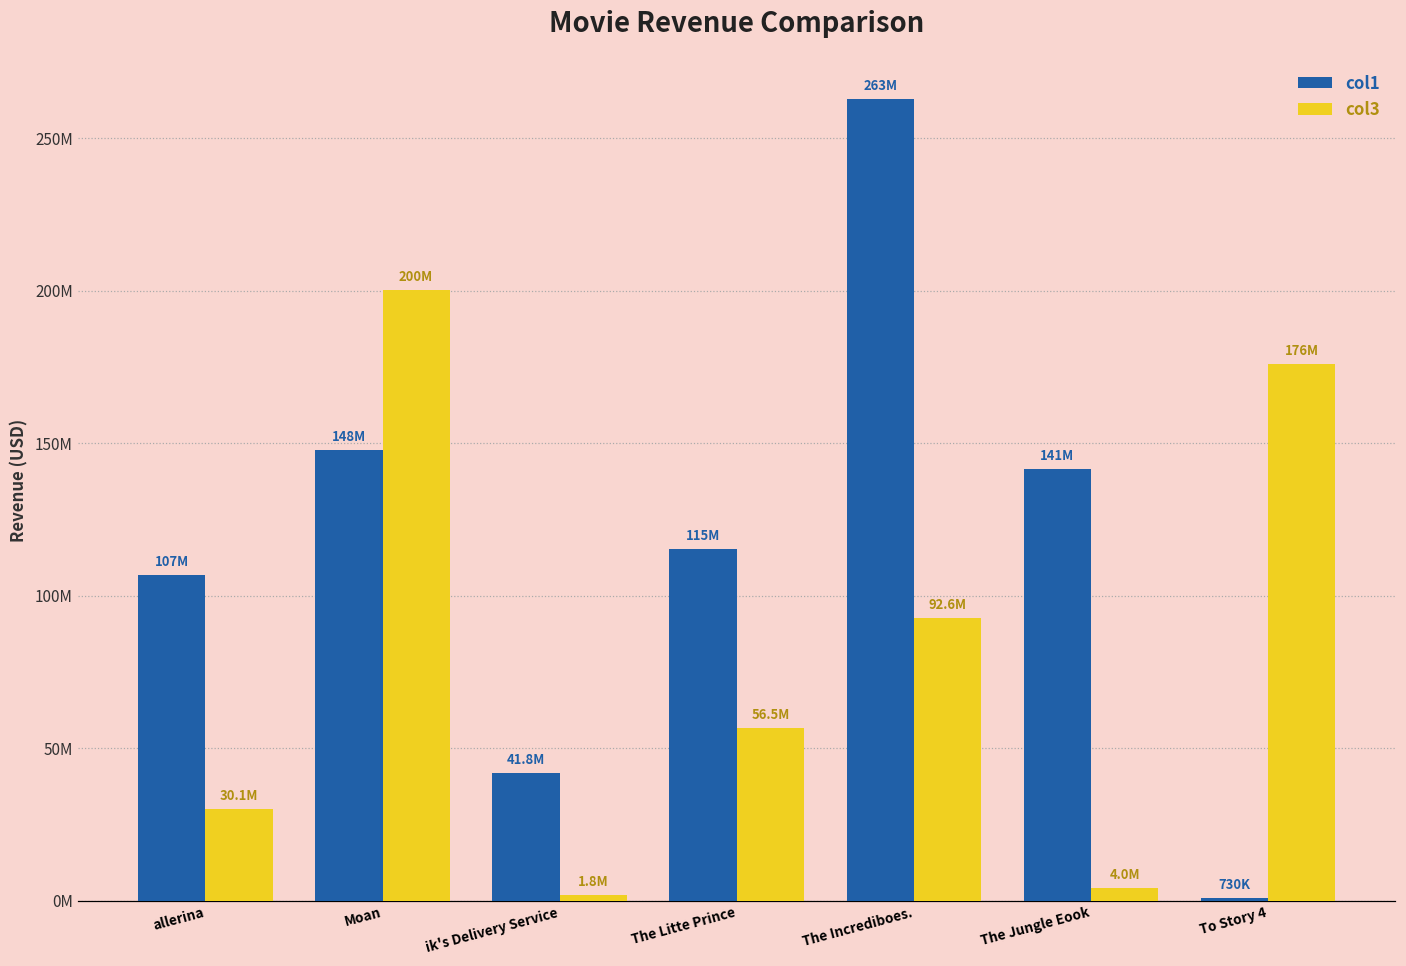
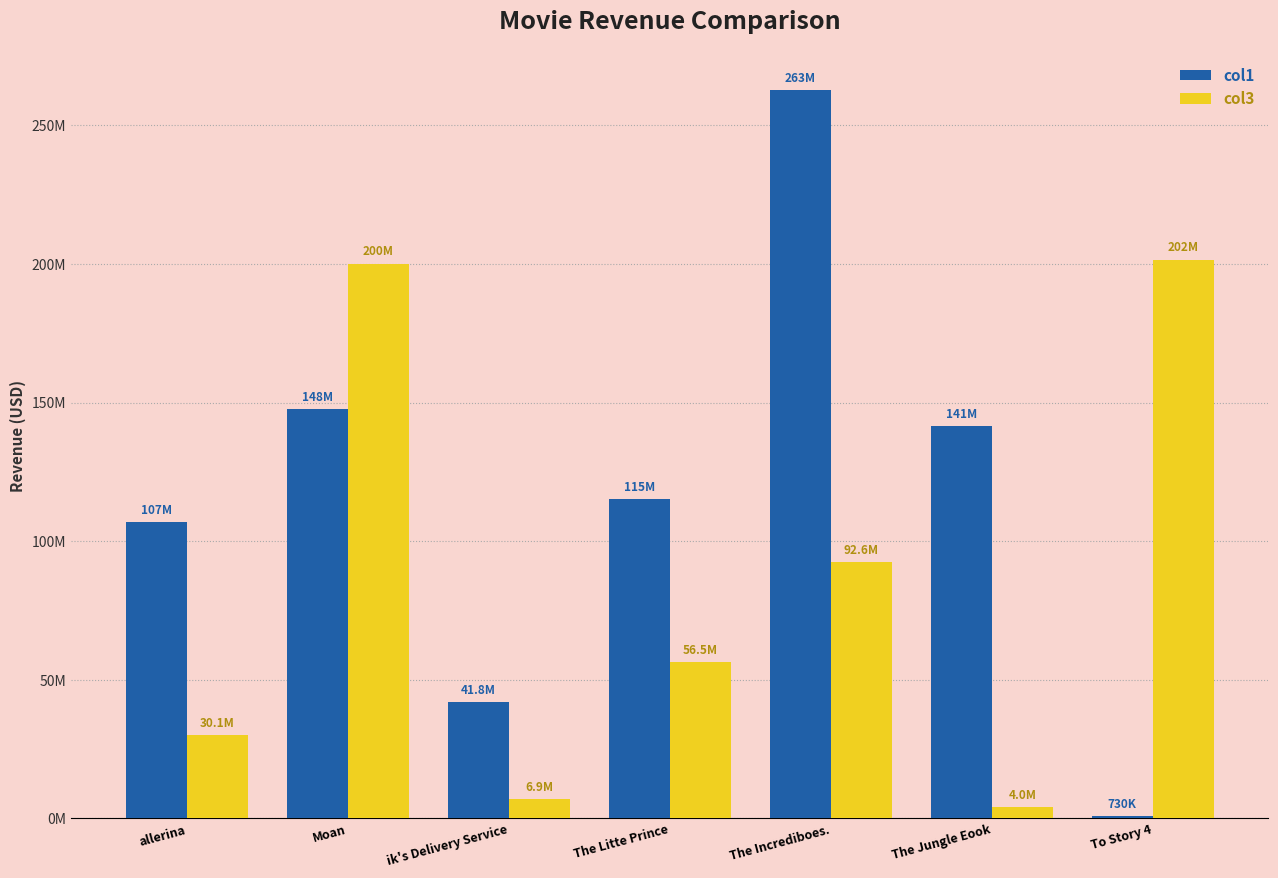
col3, ik's Delivery Service: 1.8M -> 6.9M
col3, To Story 4: 176M -> 202M
